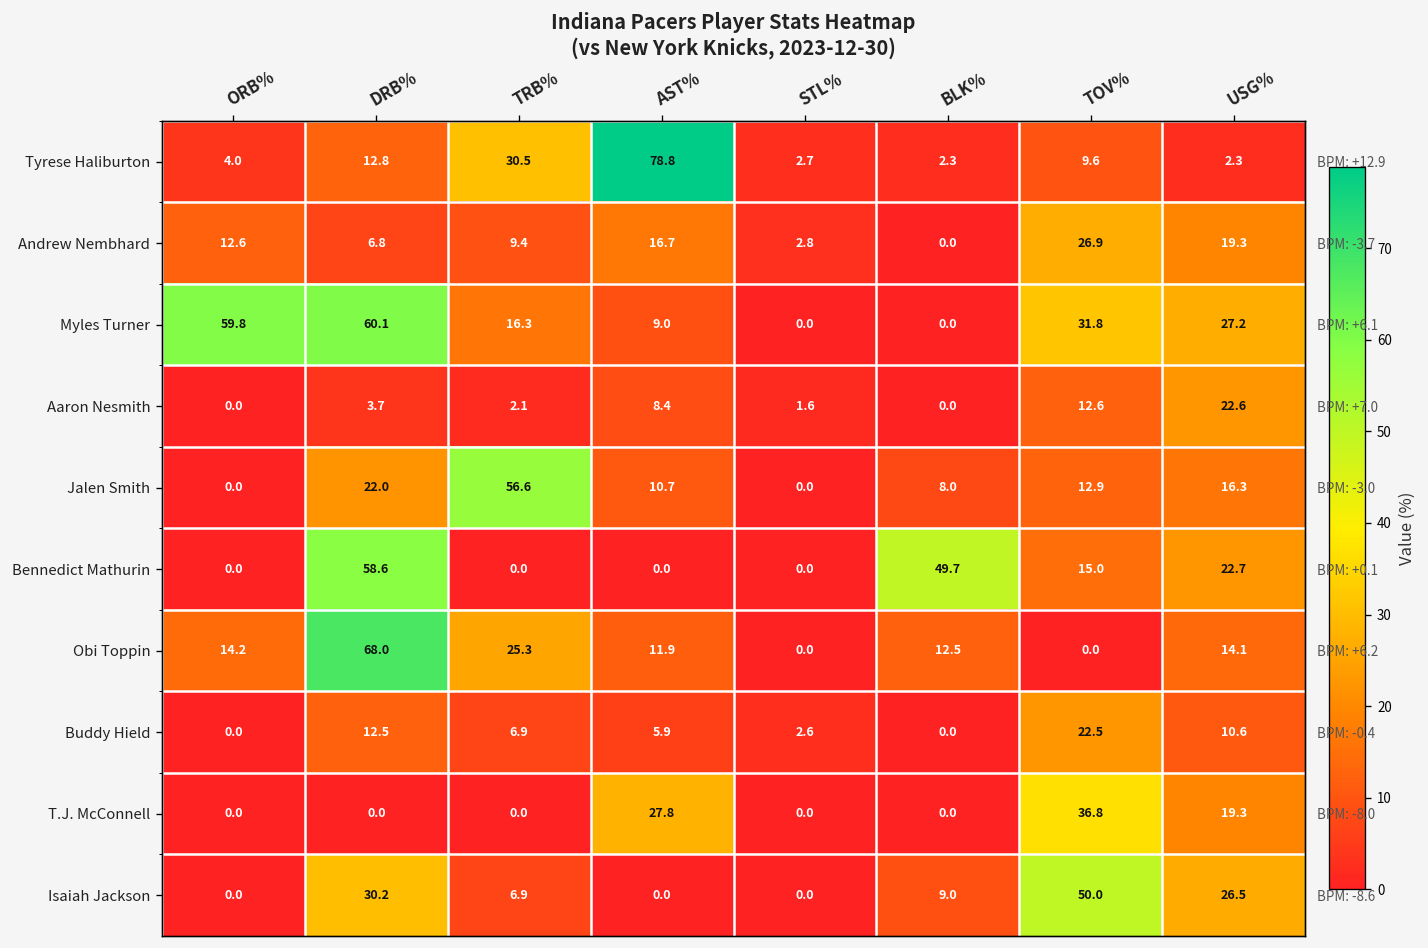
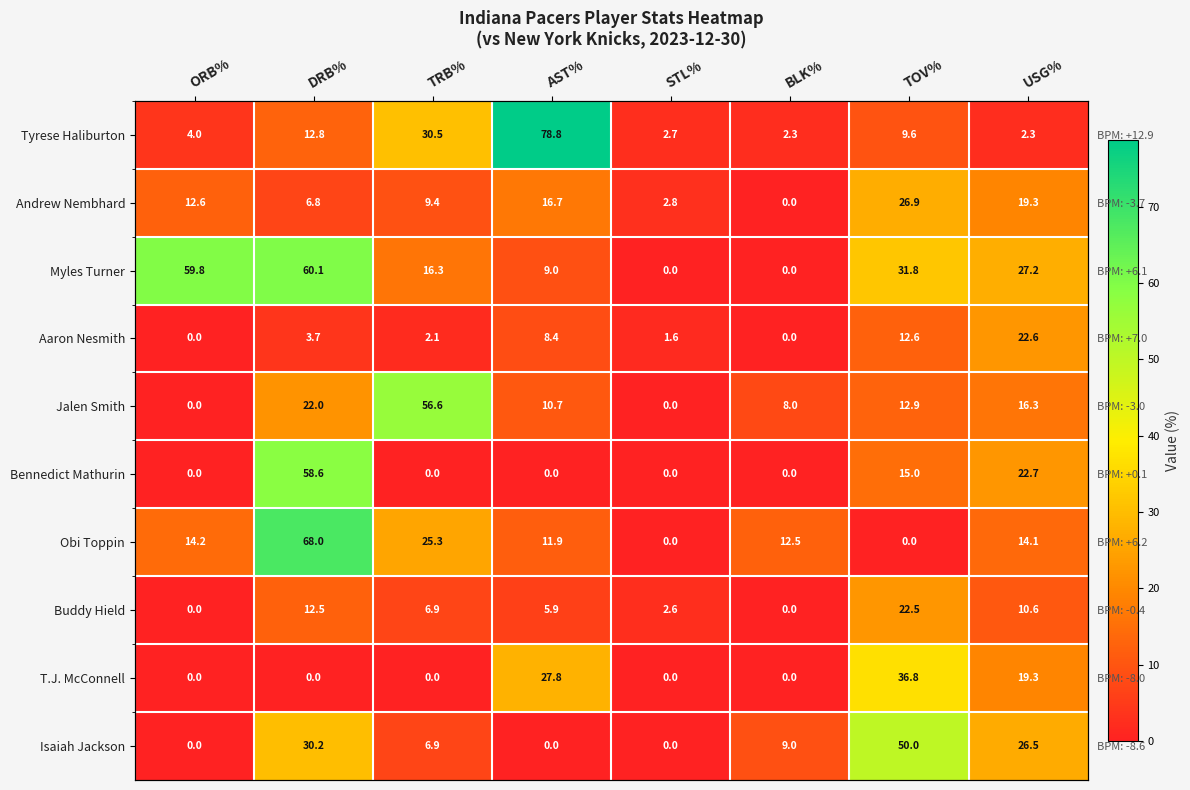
Bennedict Mathurin, BLK%: 49.7 -> 0.0
